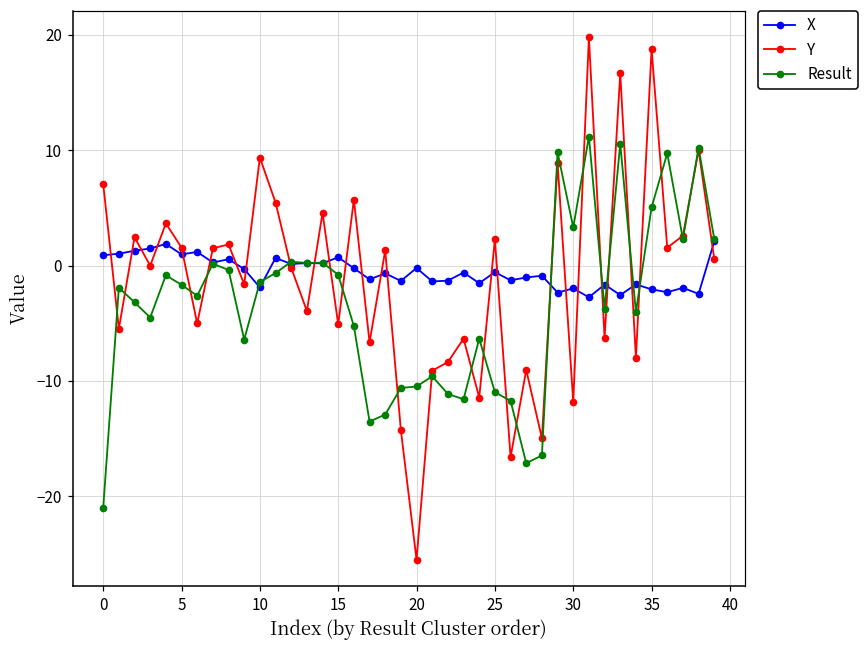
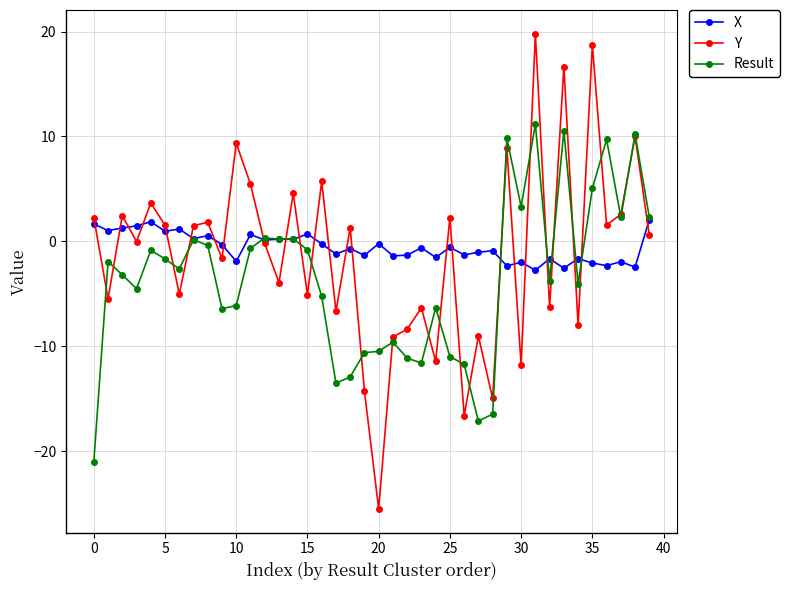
X, 0: 0.9 -> 1.7
Y, 0: 7.1 -> 2.3
Result, 10: -1.4 -> -6.1
